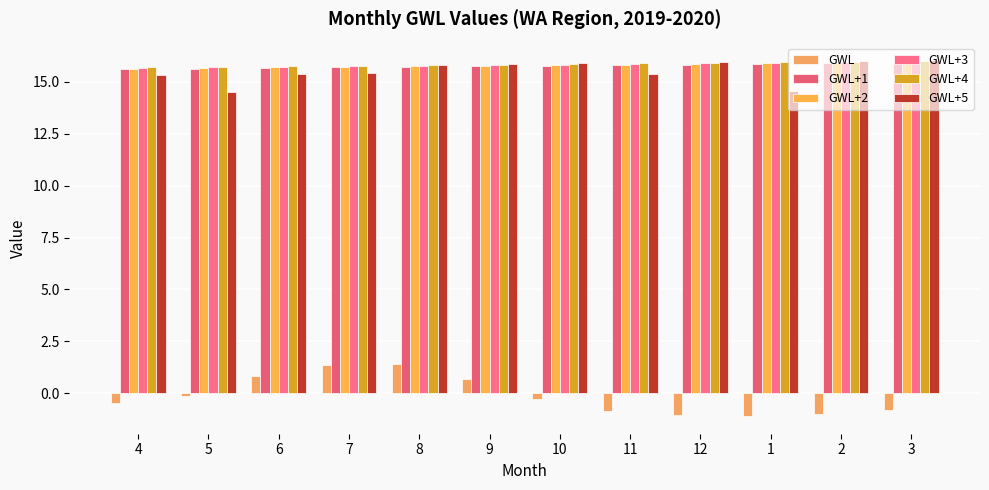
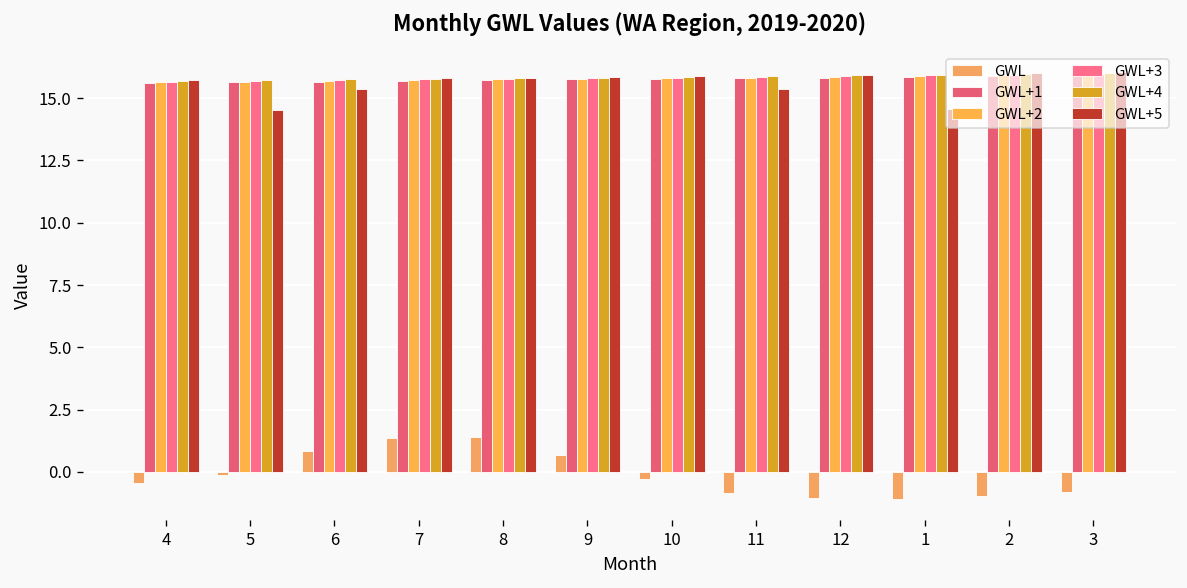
GWL+5, 4: 15.3 -> 15.7
GWL+5, 7: 15.4 -> 15.8
